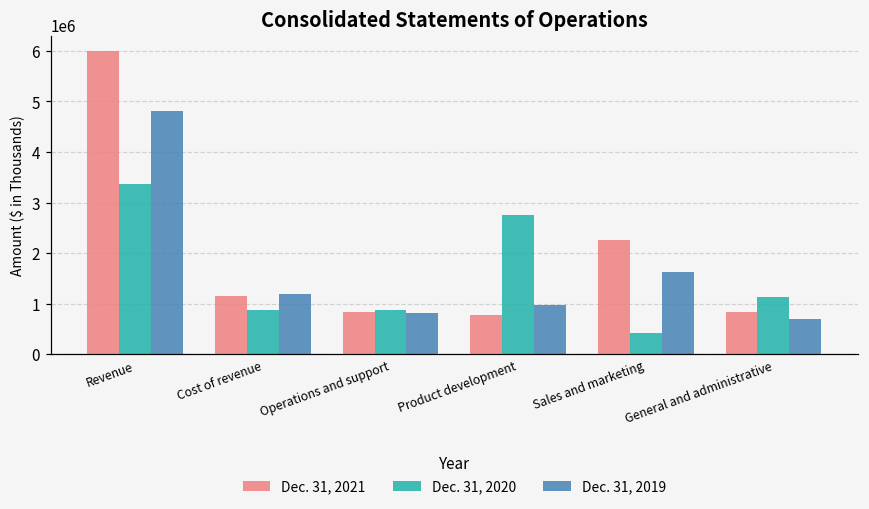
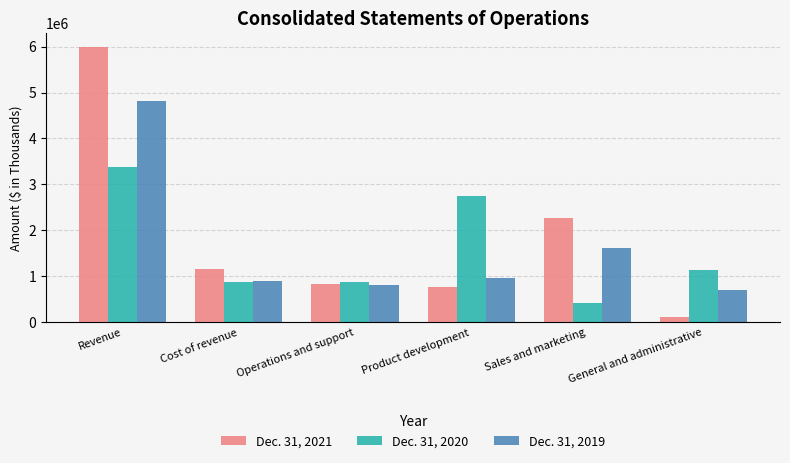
Dec. 31, 2019, Cost of revenue: 1200000 -> 900000
Dec. 31, 2021, General and administrative: 800000 -> 100000
